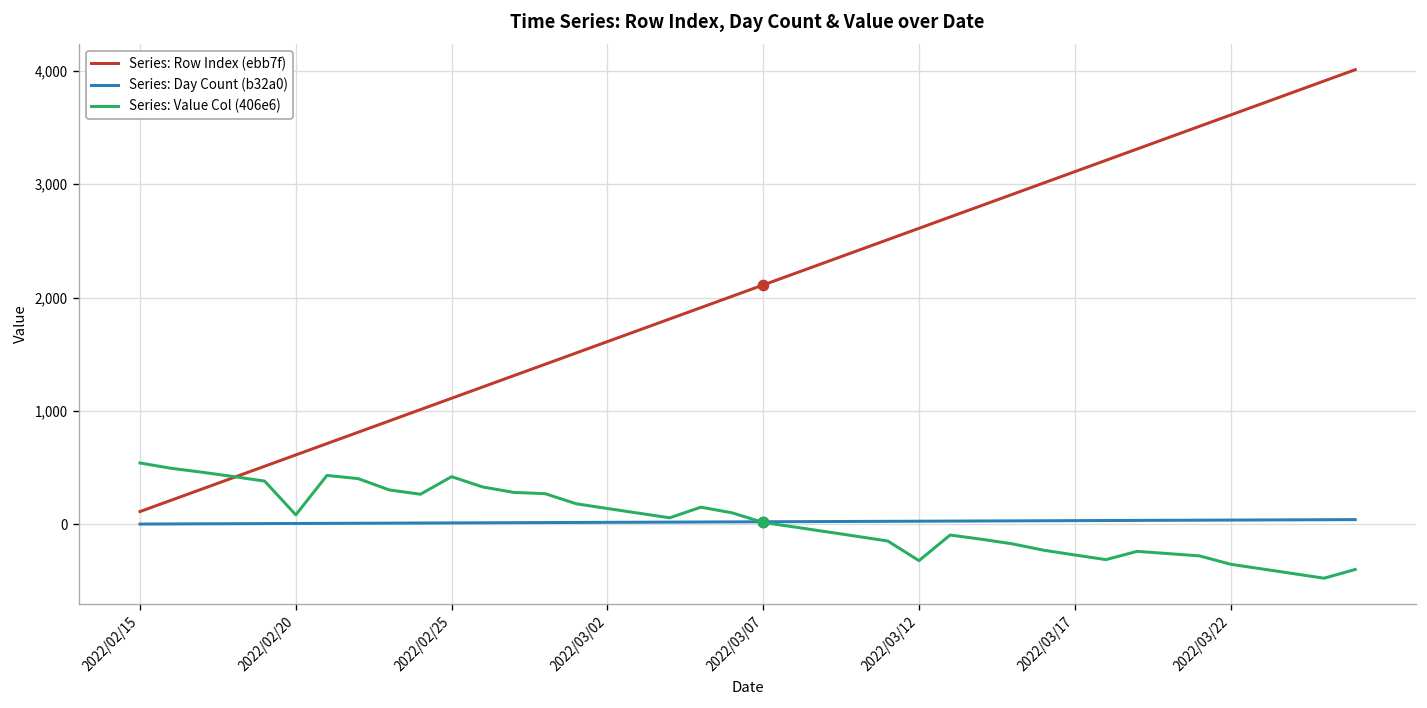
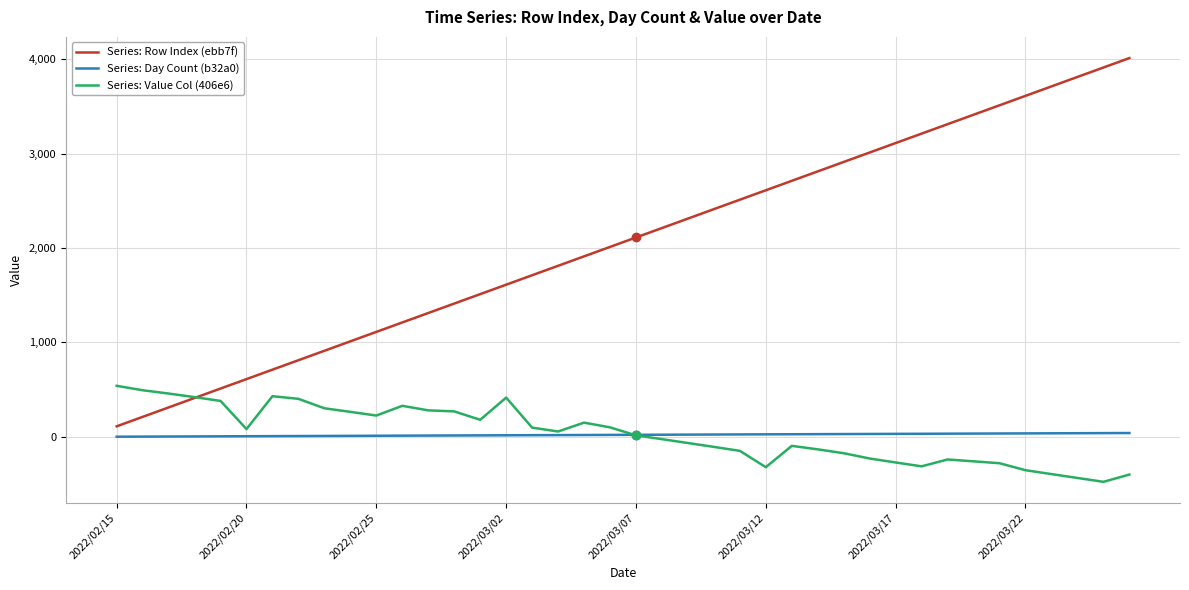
Series: Value Col (406e6), 2022/02/25: 400 -> 200
Series: Value Col (406e6), 2022/03/02: 100 -> 400
